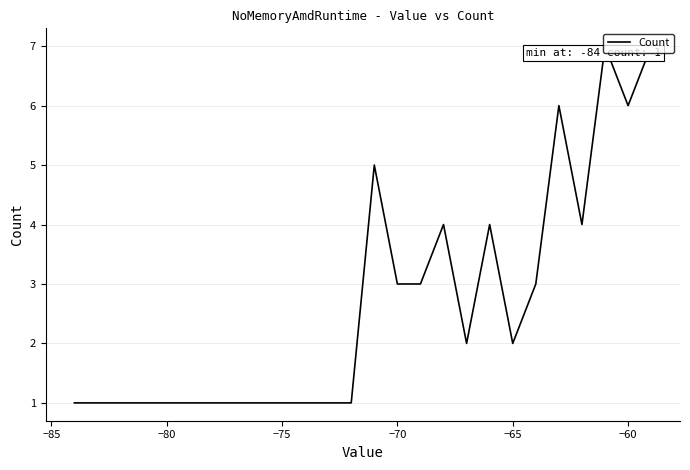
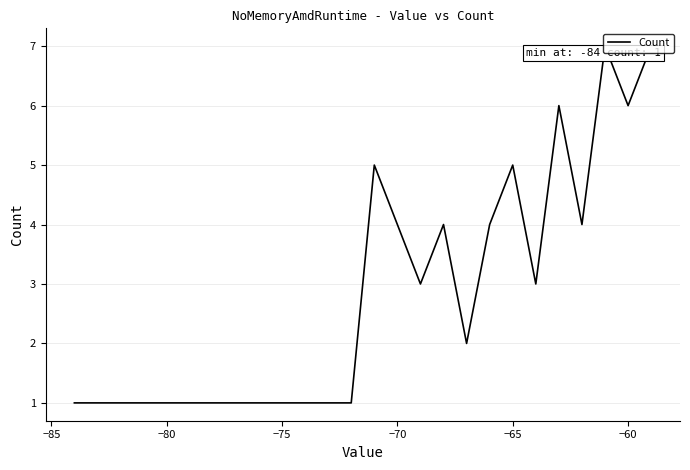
−70: 3 -> 4
−65: 2 -> 5
